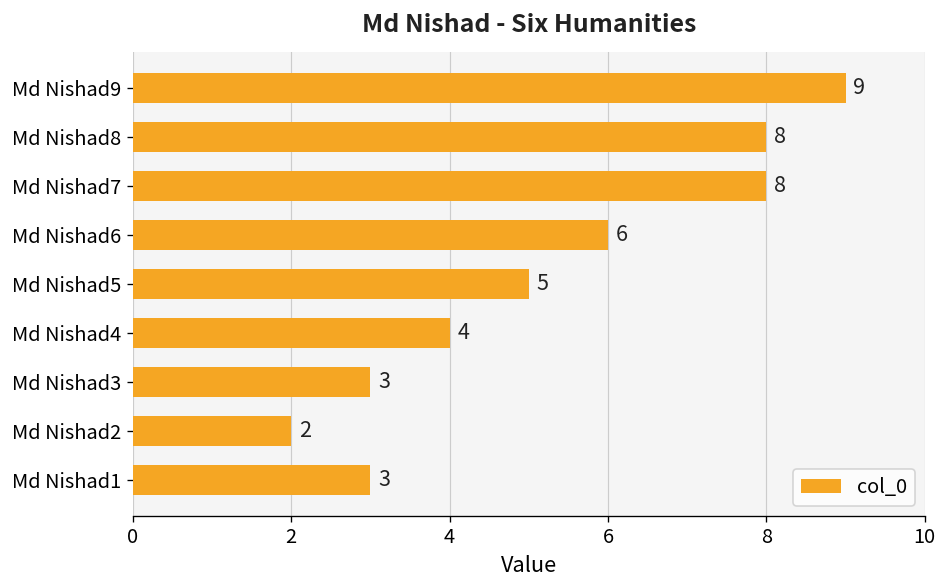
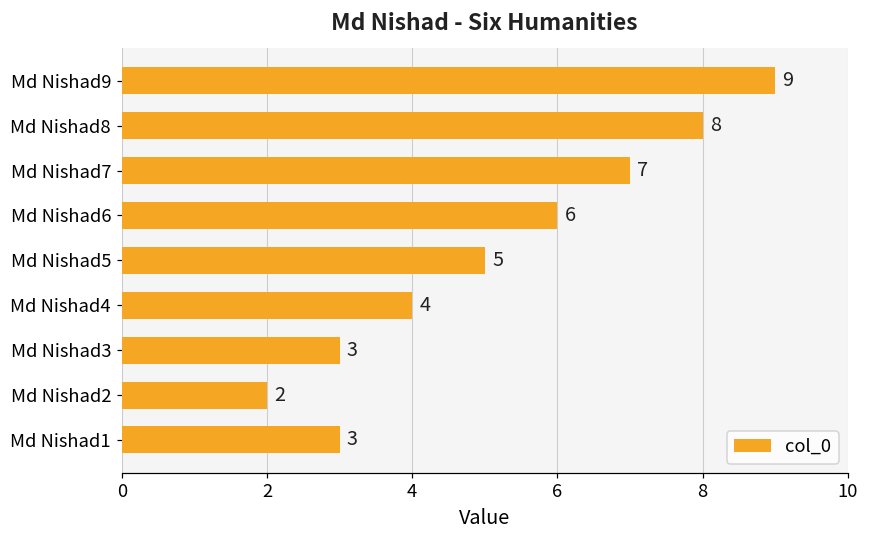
Md Nishad7: 8 -> 7
